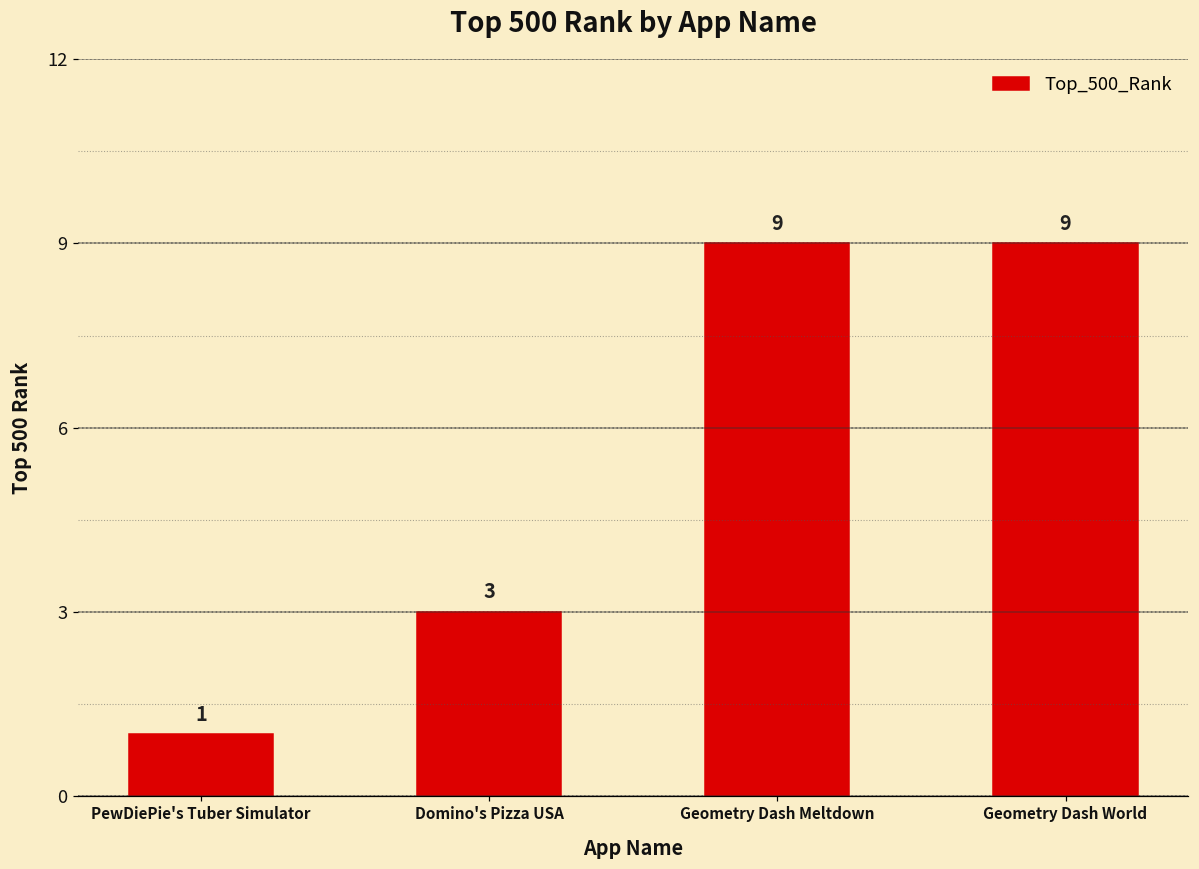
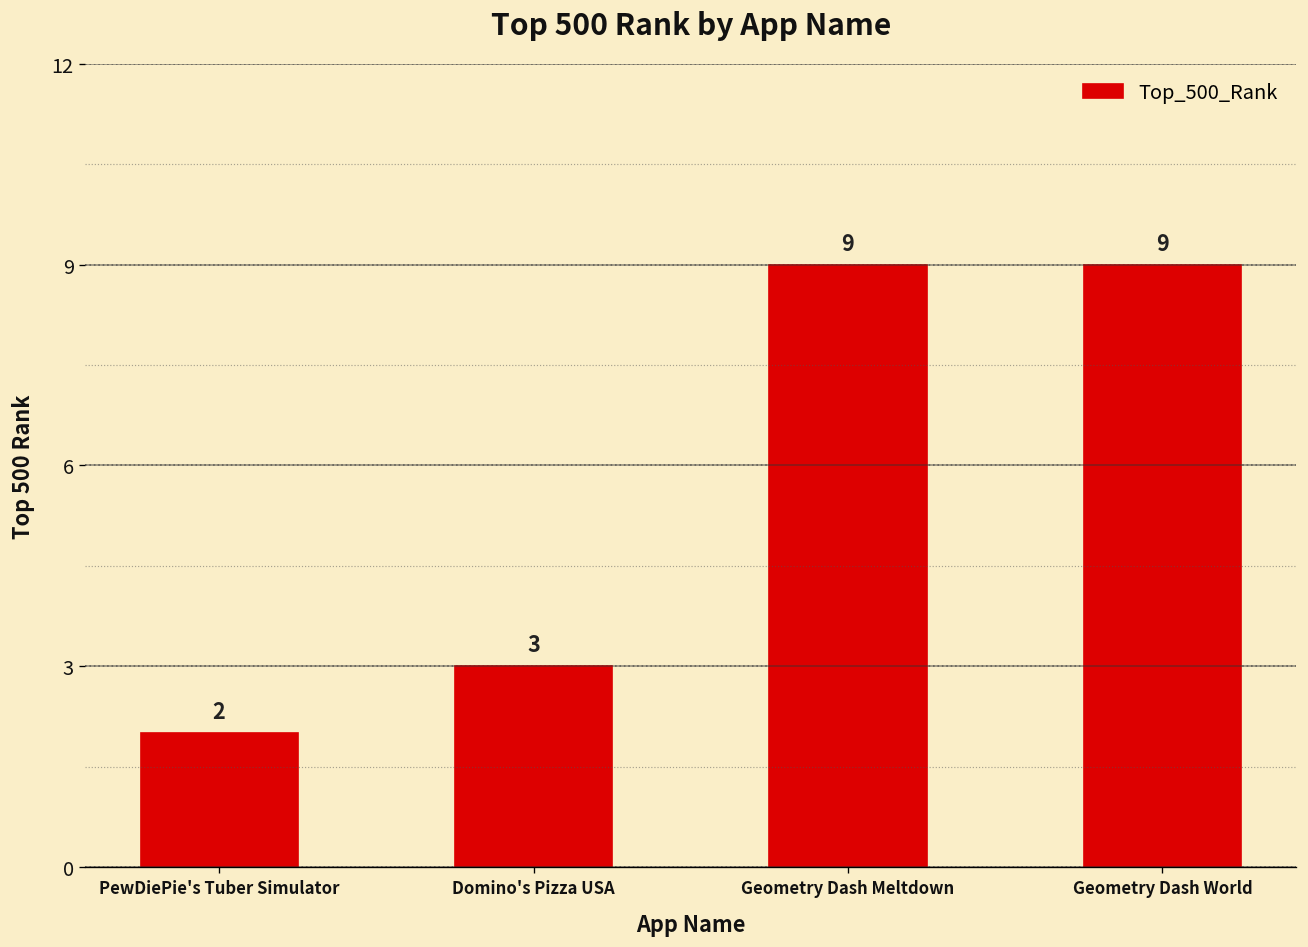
PewDiePie's Tuber Simulator: 1 -> 2
